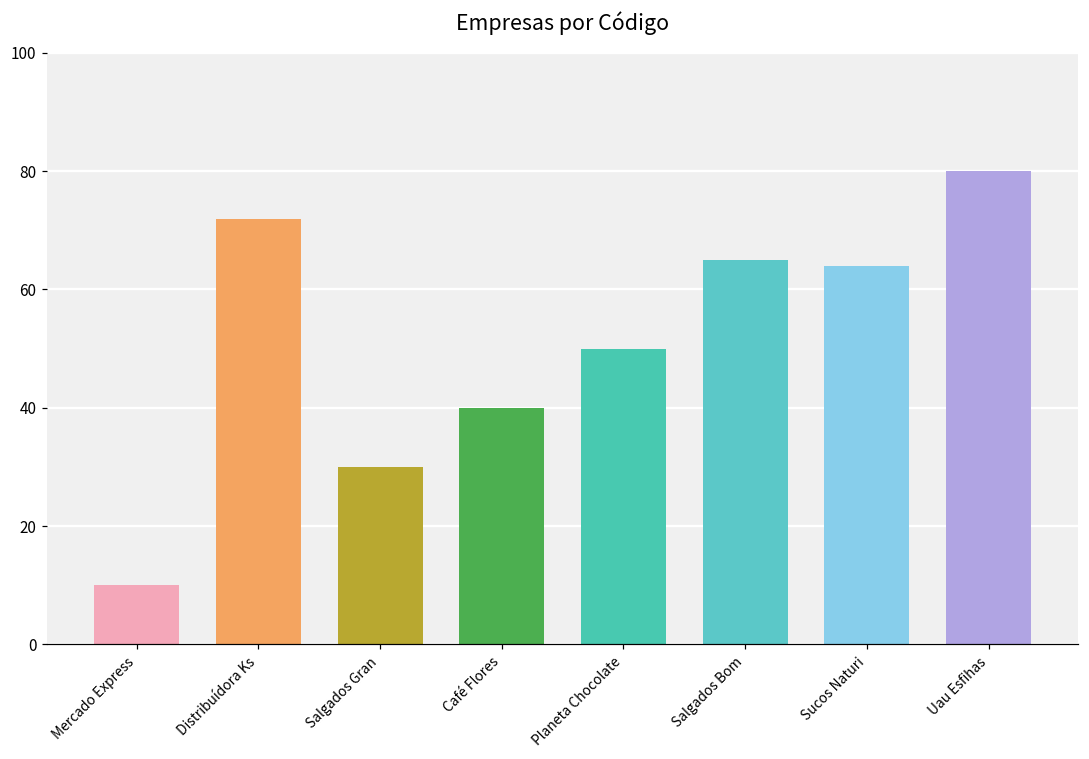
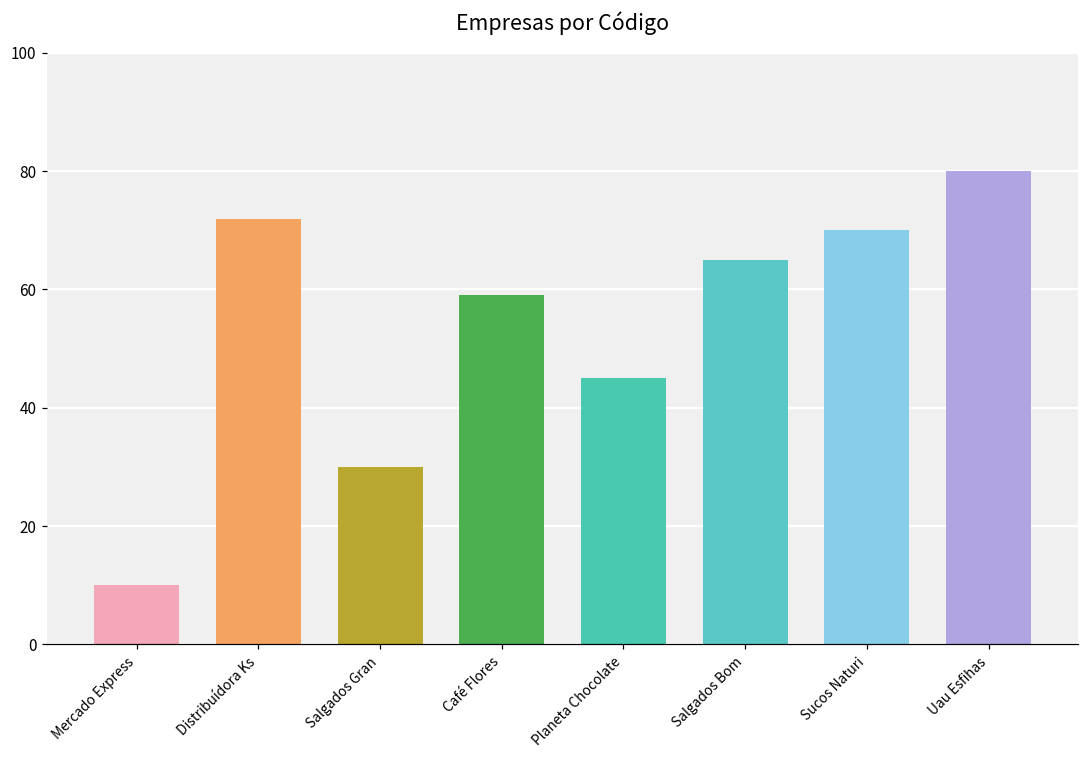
Café Flores: 40 -> 59
Planeta Chocolate: 50 -> 45
Sucos Naturi: 64 -> 70
